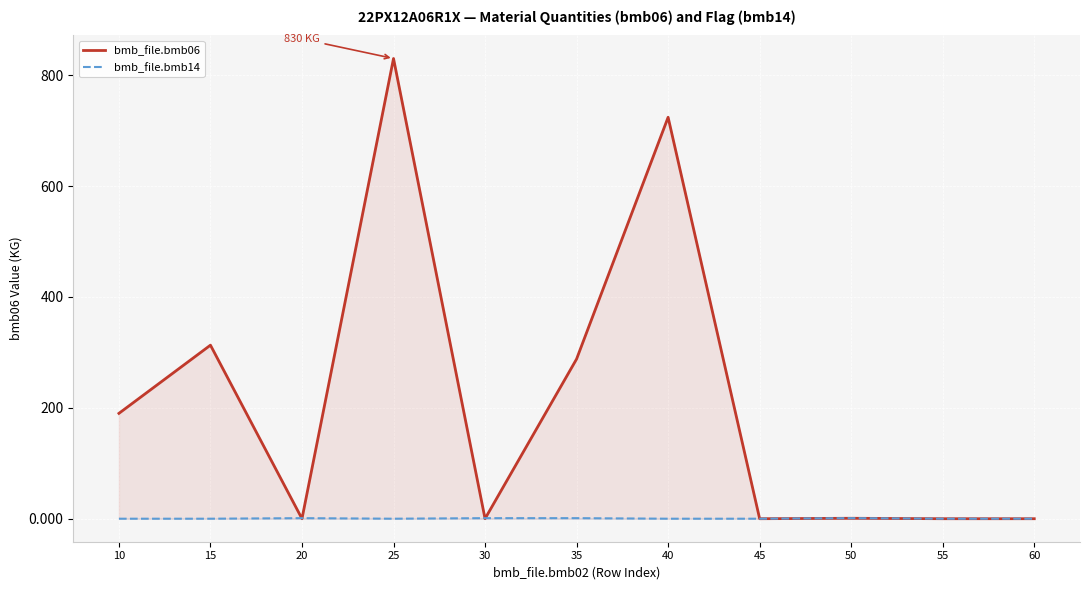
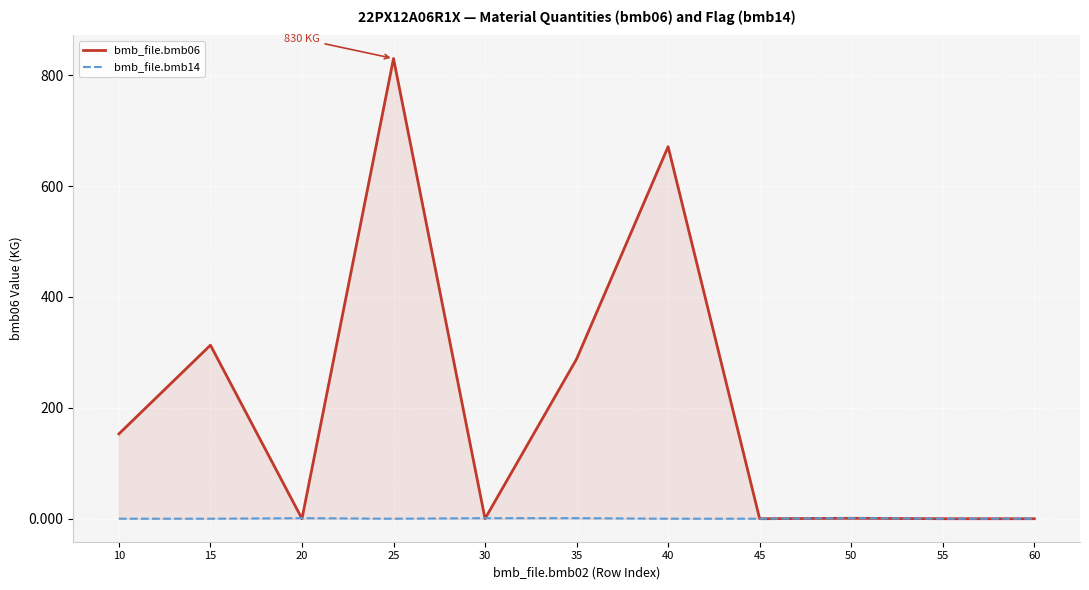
bmb_file.bmb06, 10: 190 -> 150
bmb_file.bmb06, 40: 720 -> 670
